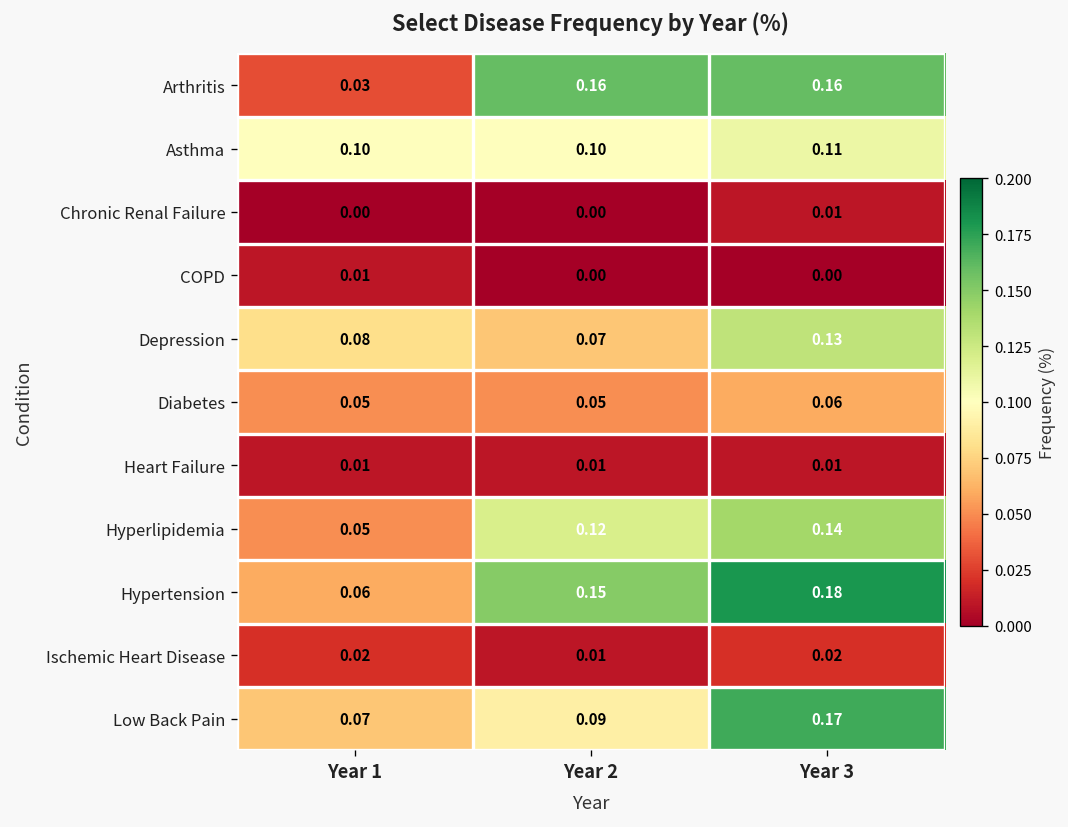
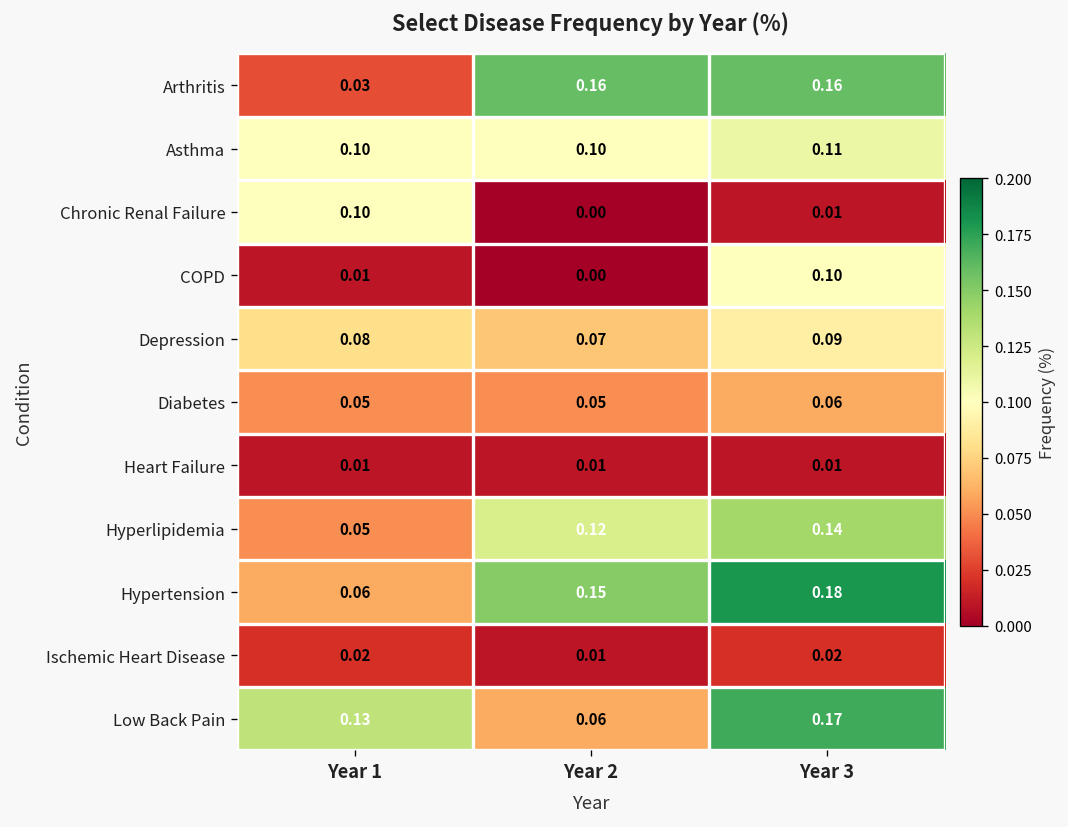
Chronic Renal Failure, Year 1: 0.00 -> 0.10
COPD, Year 3: 0.00 -> 0.10
Depression, Year 3: 0.13 -> 0.09
Low Back Pain, Year 1: 0.07 -> 0.13
Low Back Pain, Year 2: 0.09 -> 0.06
